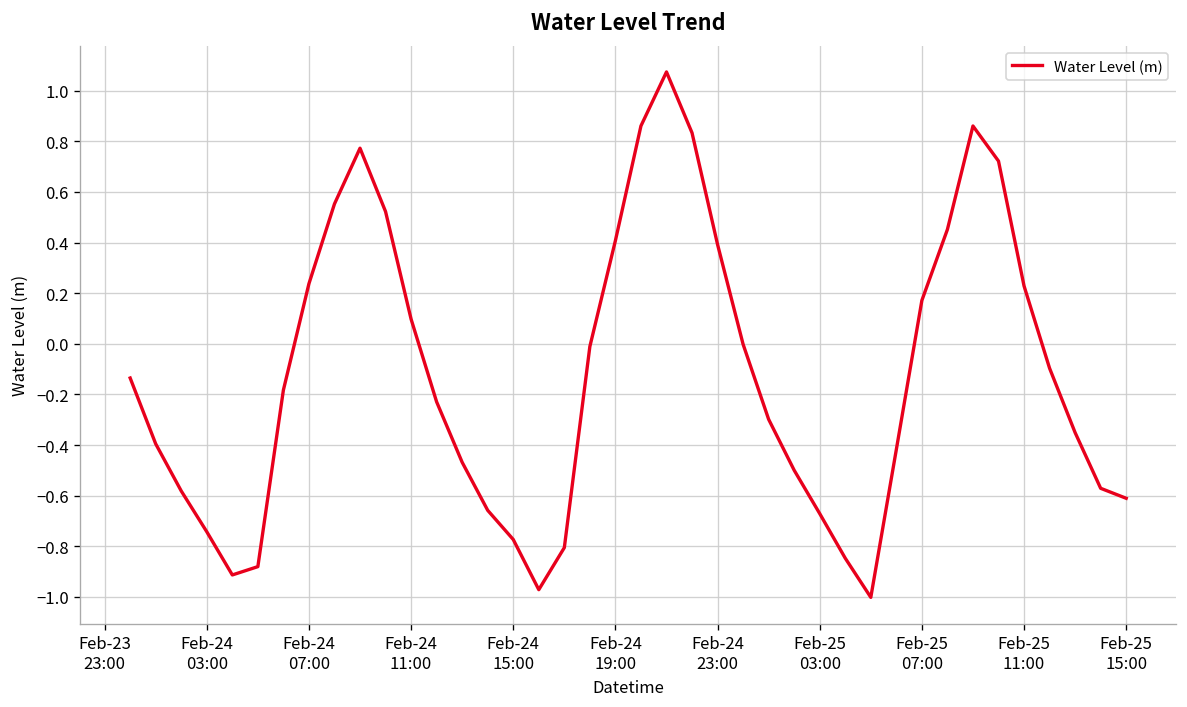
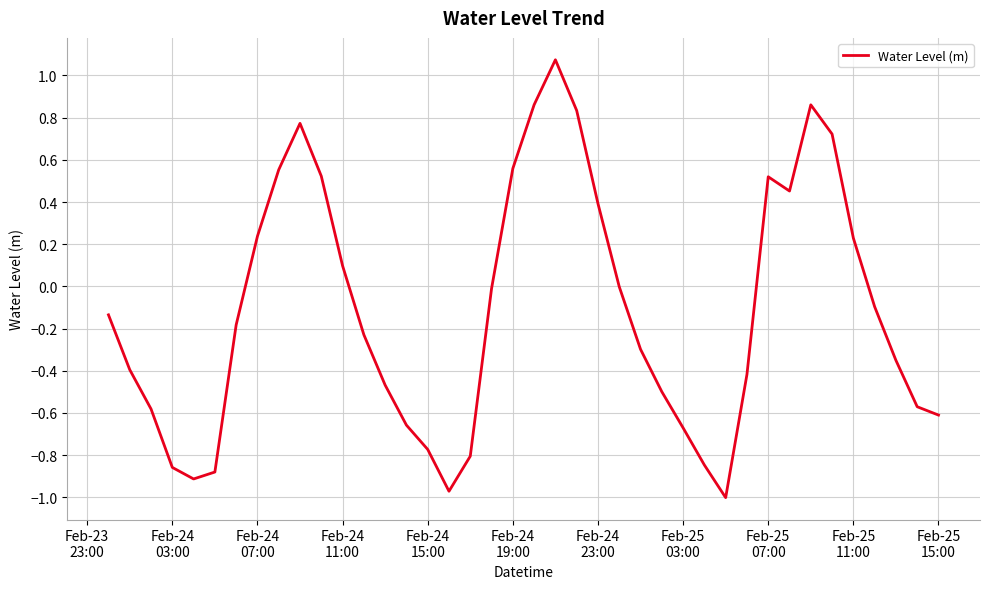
Feb-24 03:00: -0.74 -> -0.86
Feb-24 19:00: 0.41 -> 0.56
Feb-25 07:00: 0.17 -> 0.52
